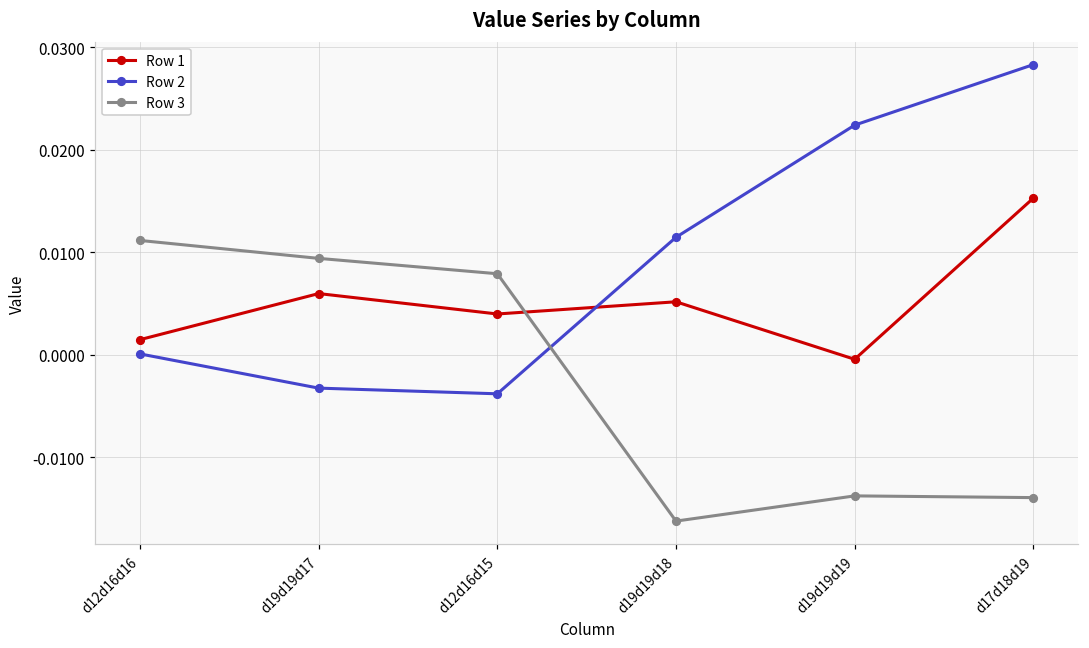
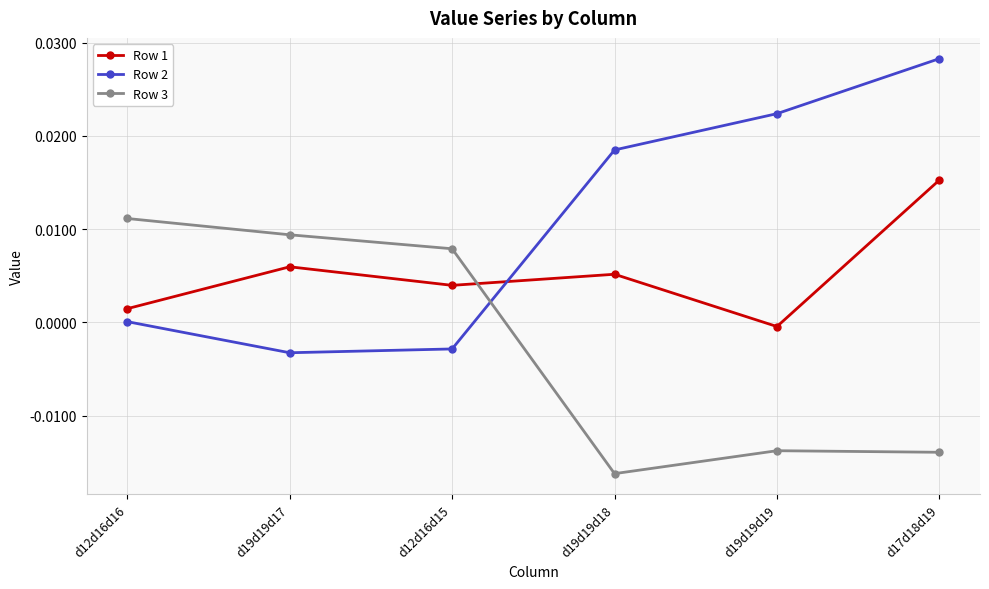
Row 2, d12d16d15: -0.004 -> -0.003
Row 2, d19d19d18: 0.011 -> 0.018
